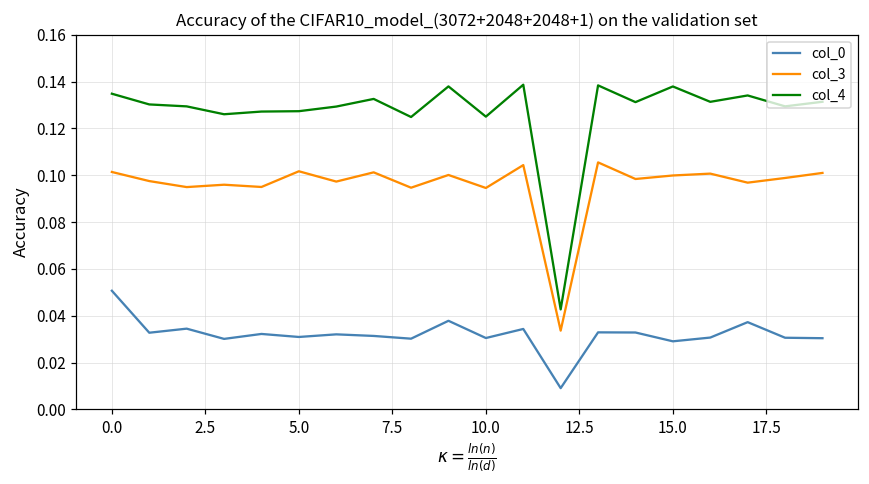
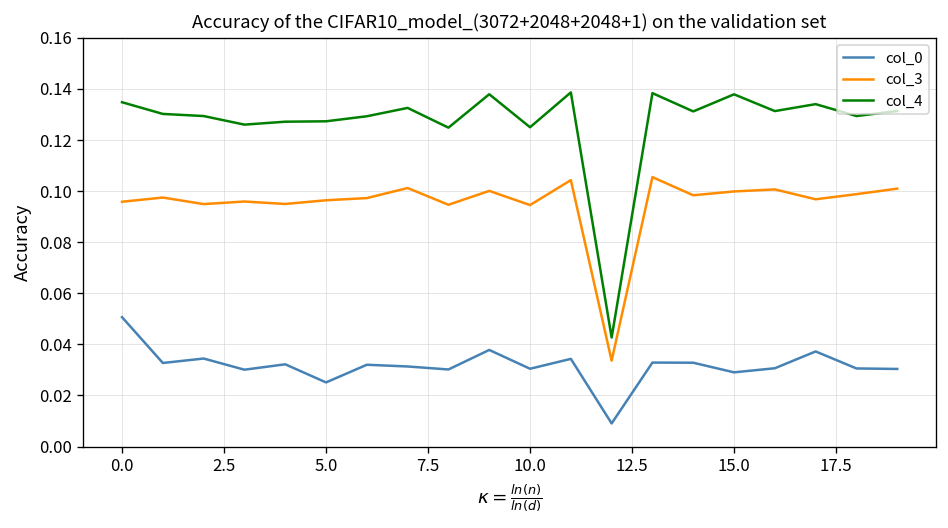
col_3, 0.0: 0.101 -> 0.096
col_0, 5.0: 0.031 -> 0.025
col_3, 5.0: 0.102 -> 0.096
